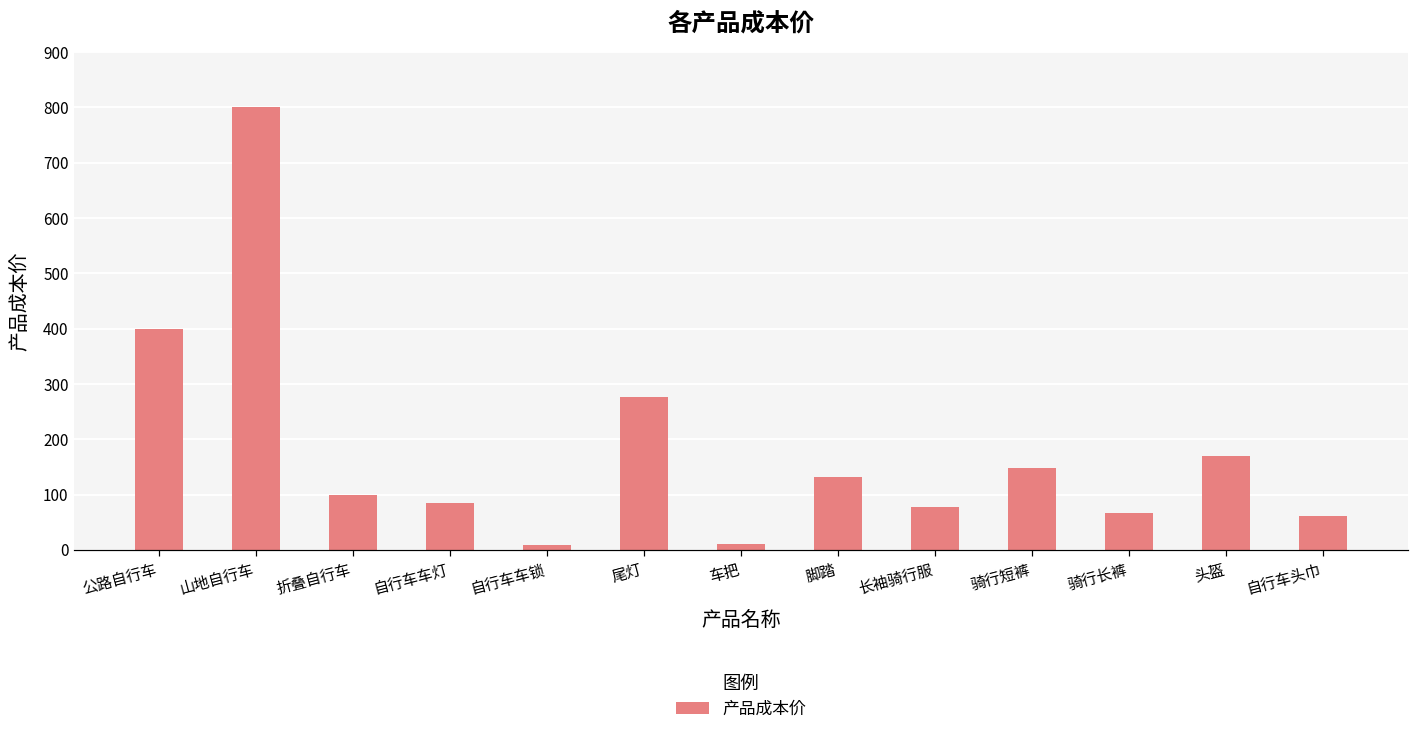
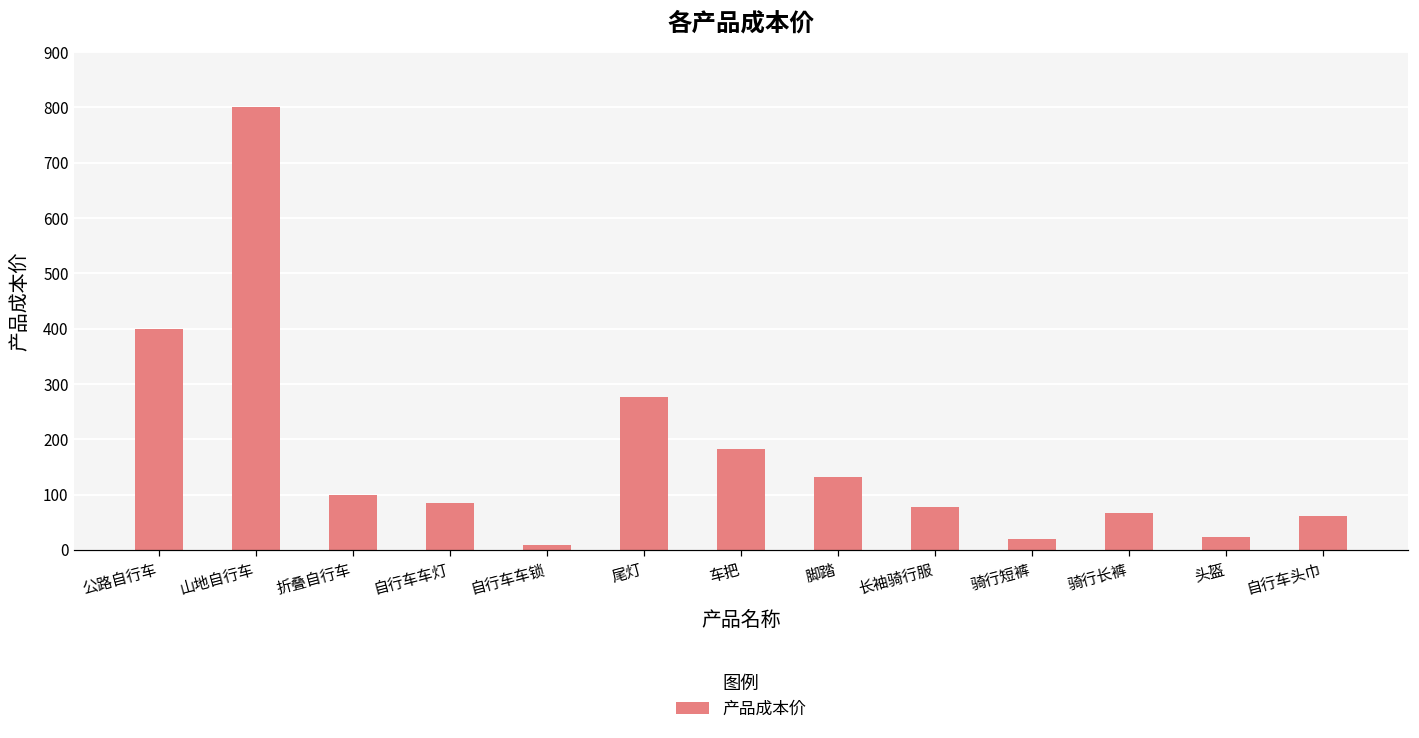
车把: 10 -> 180
骑行短裤: 150 -> 20
头盔: 170 -> 20
